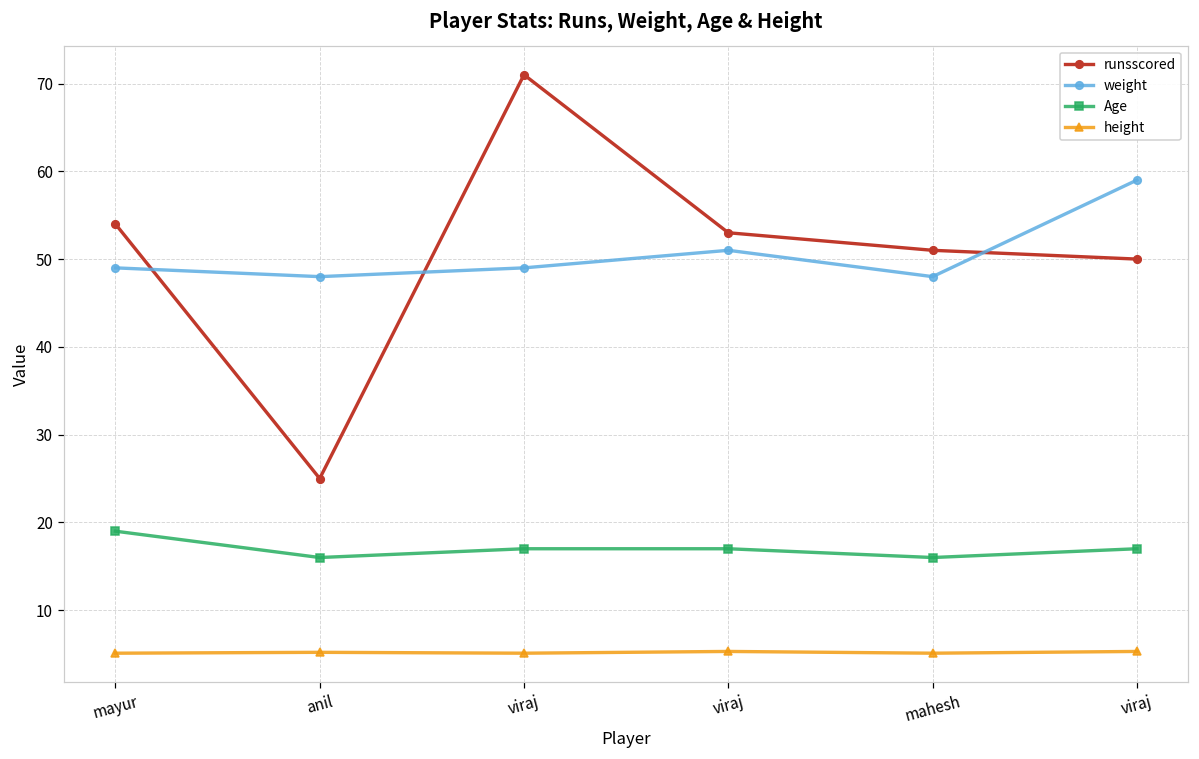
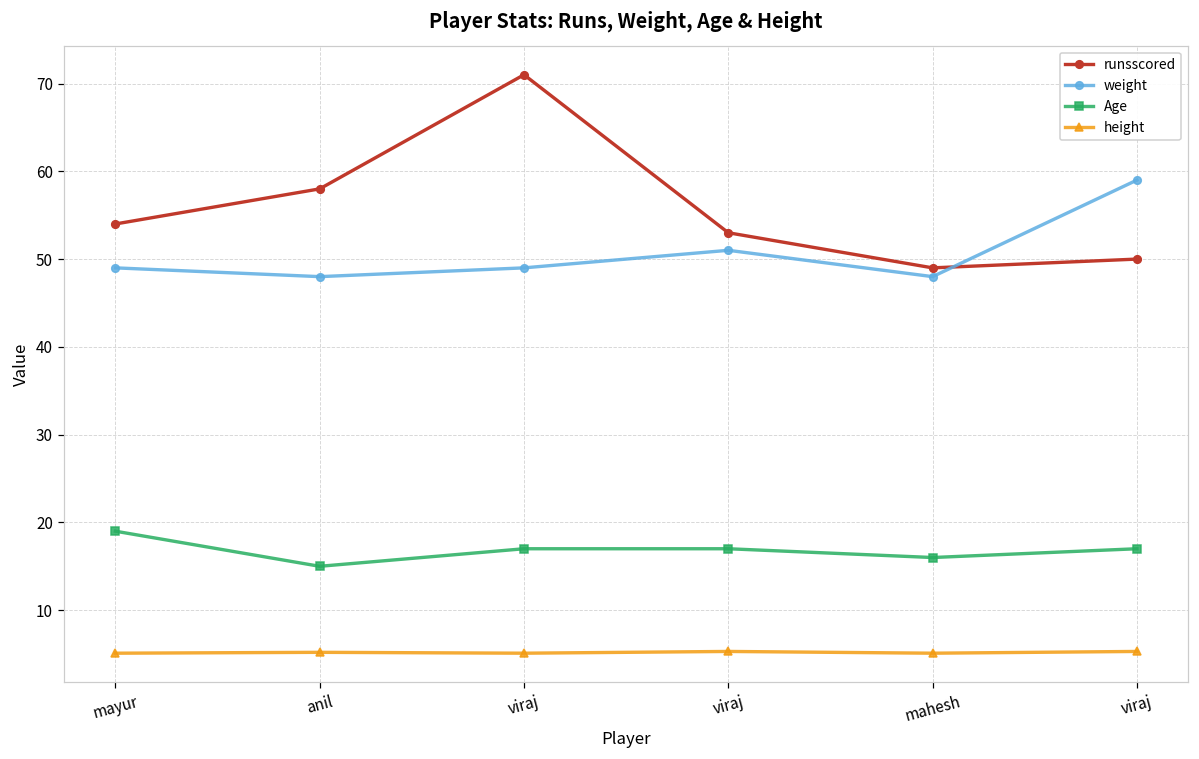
runsscored, anil: 25 -> 58
Age, anil: 16 -> 15
runsscored, mahesh: 51 -> 49
